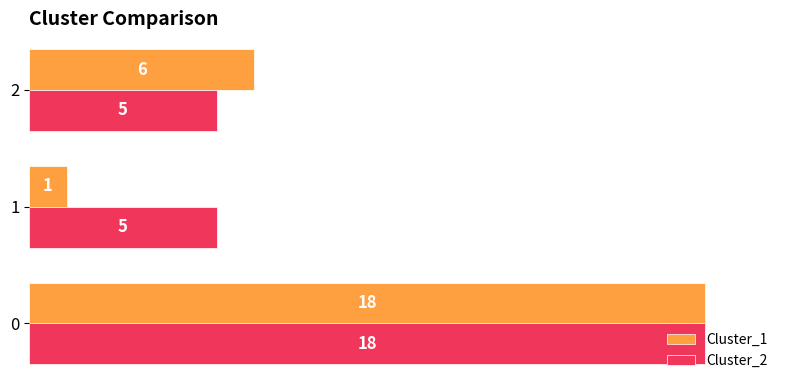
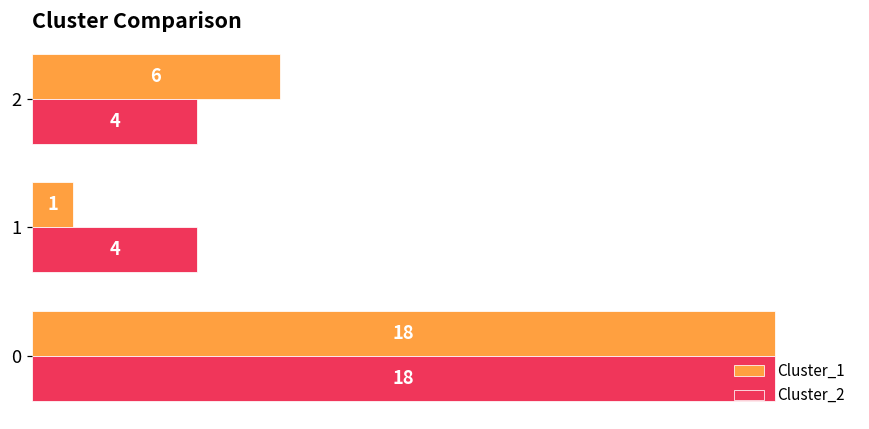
Cluster_2, 2: 5 -> 4
Cluster_2, 1: 5 -> 4
